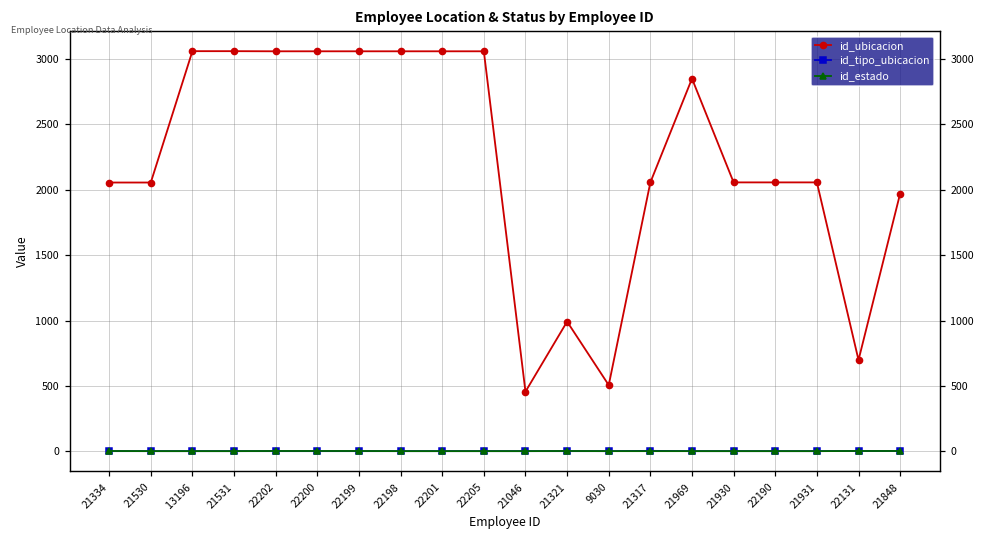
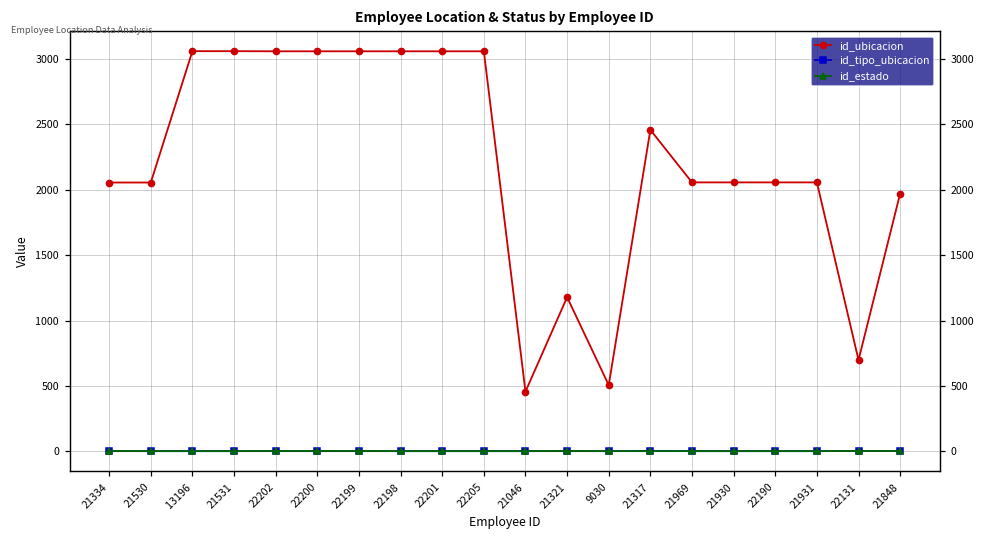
id_ubicacion, 21321: 990 -> 1180
id_ubicacion, 21317: 2060 -> 2460
id_ubicacion, 21969: 2850 -> 2060
